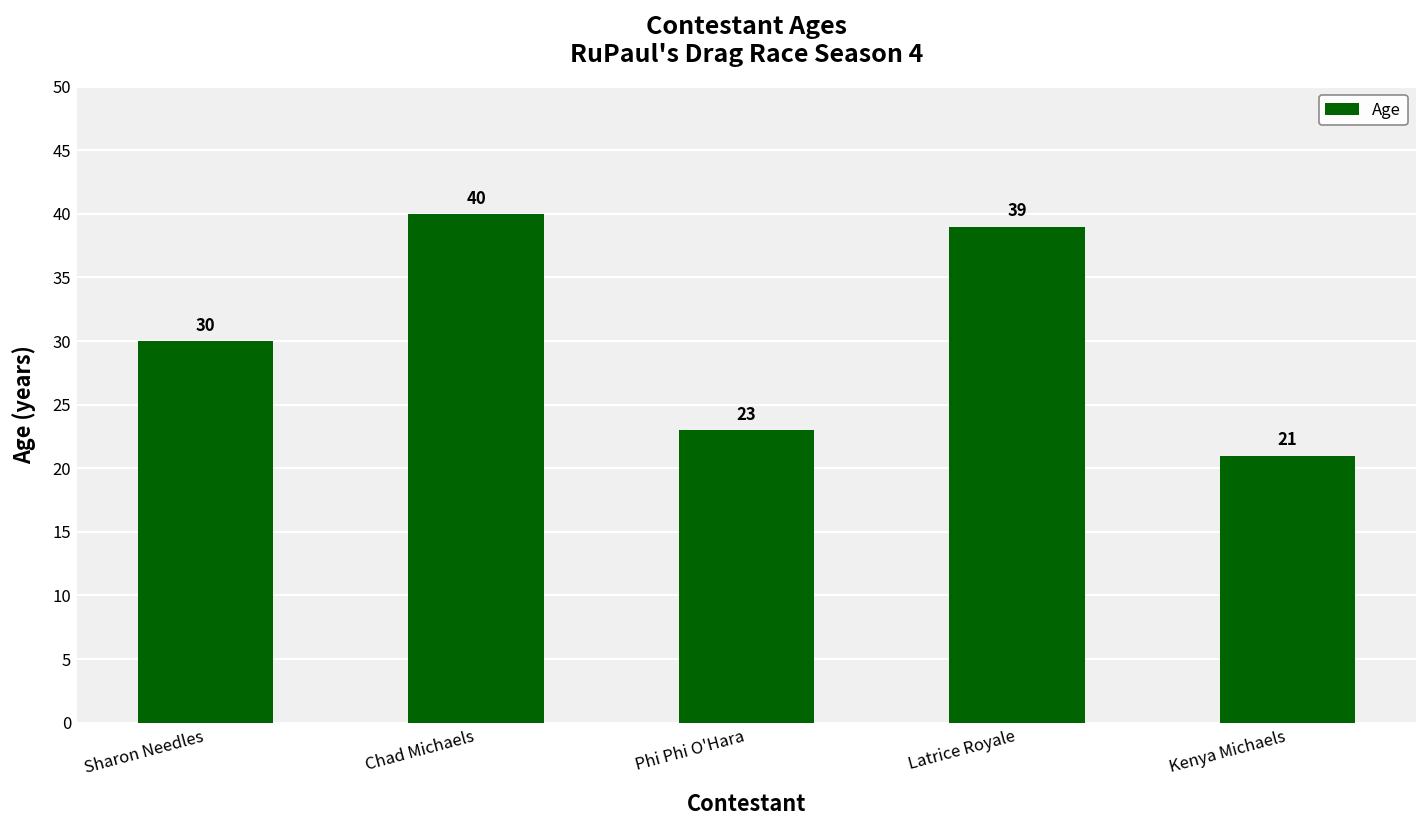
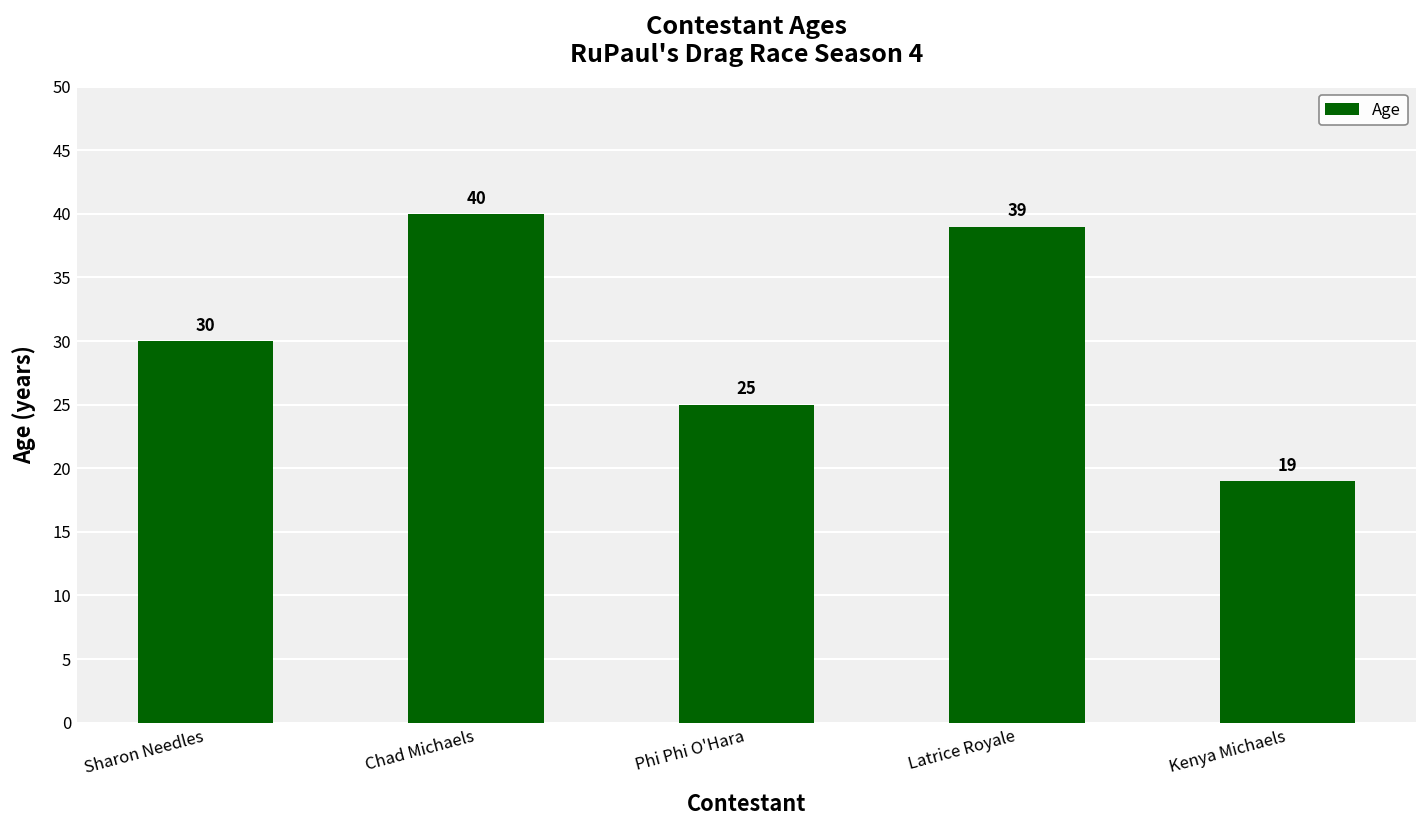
Phi Phi O'Hara: 23 -> 25
Kenya Michaels: 21 -> 19
